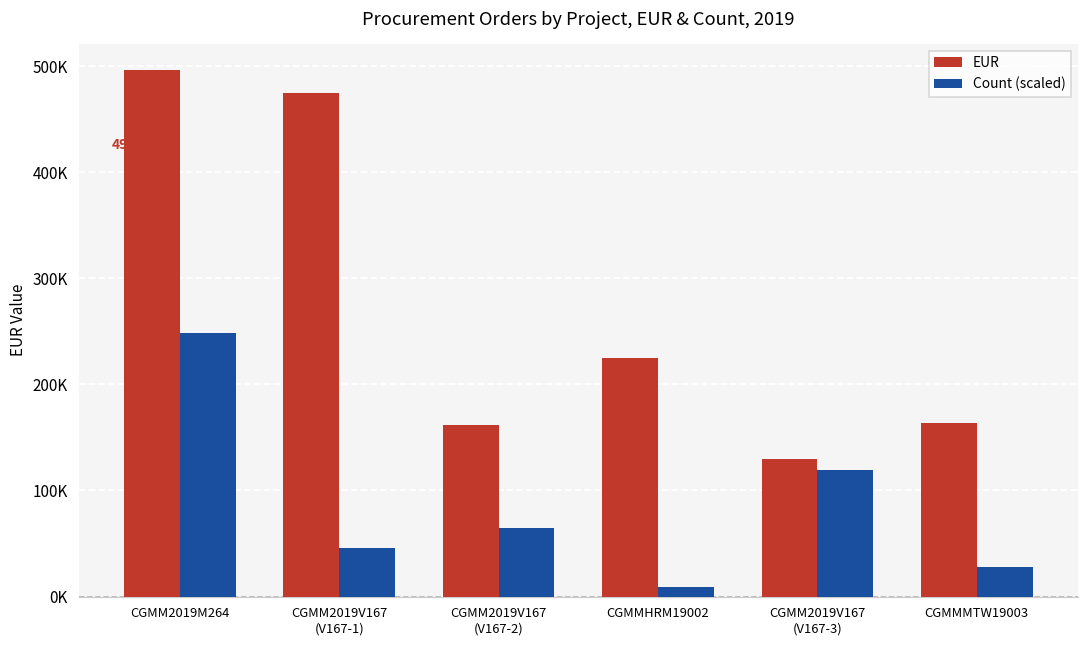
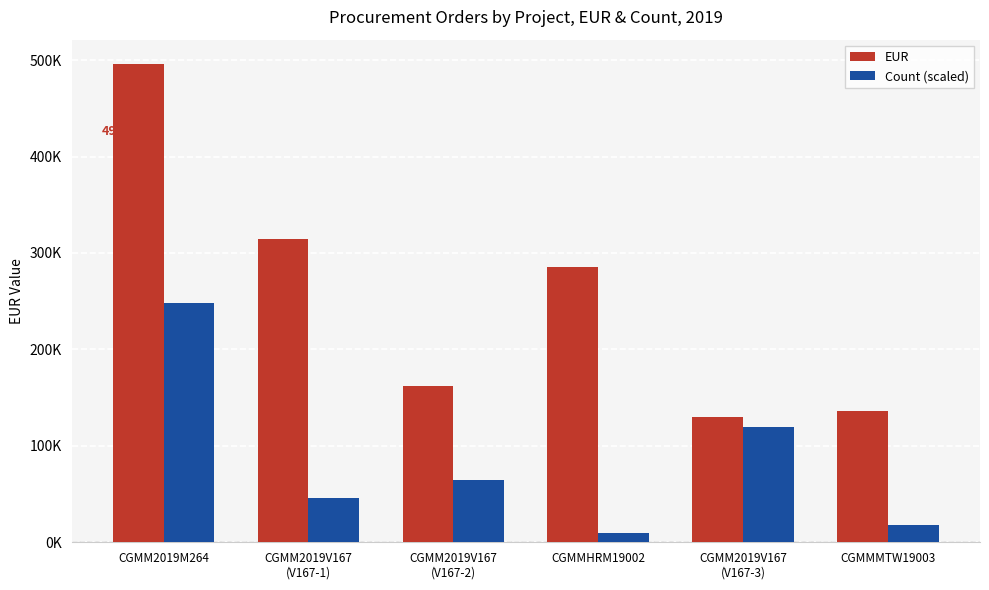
EUR, CGMM2019V167 (V167-1): 470000 -> 310000
EUR, CGMMHRM19002: 220000 -> 290000
EUR, CGMMMTW19003: 160000 -> 140000
Count (scaled), CGMMMTW19003: 30000 -> 20000
